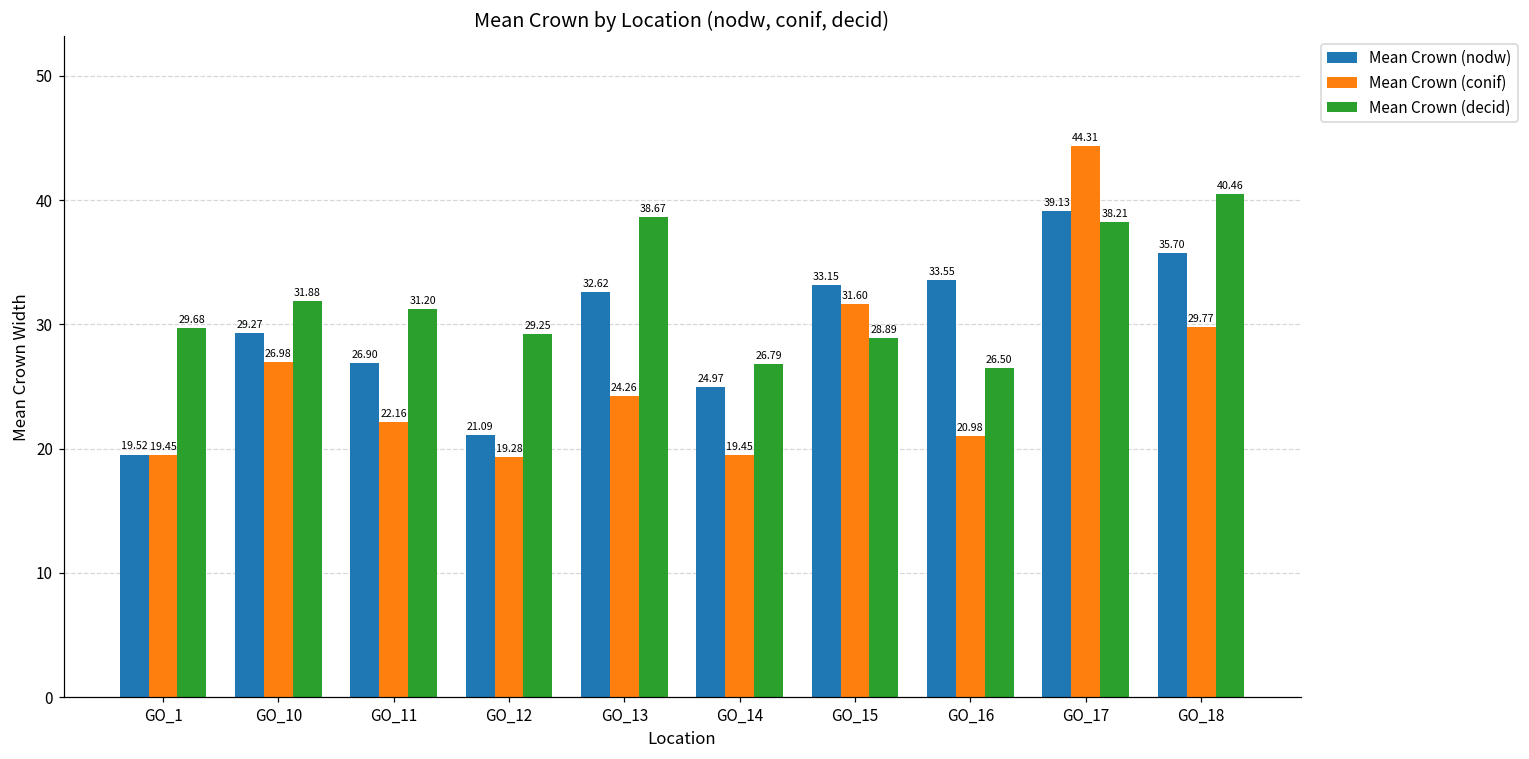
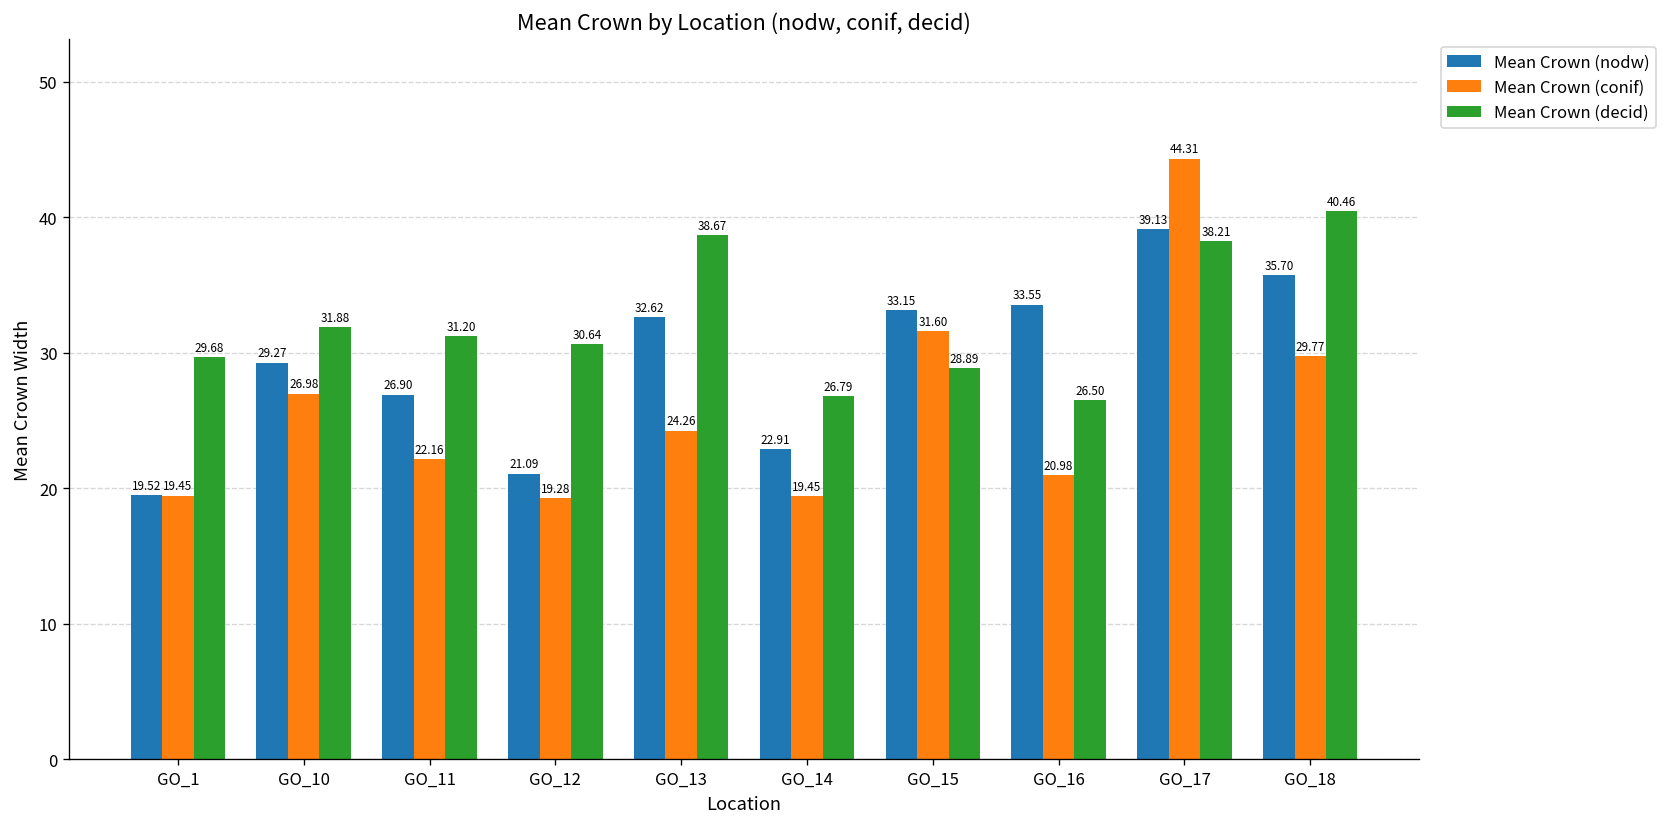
Mean Crown (decid), GO_12: 29.25 -> 30.64
Mean Crown (nodw), GO_14: 24.97 -> 22.91
